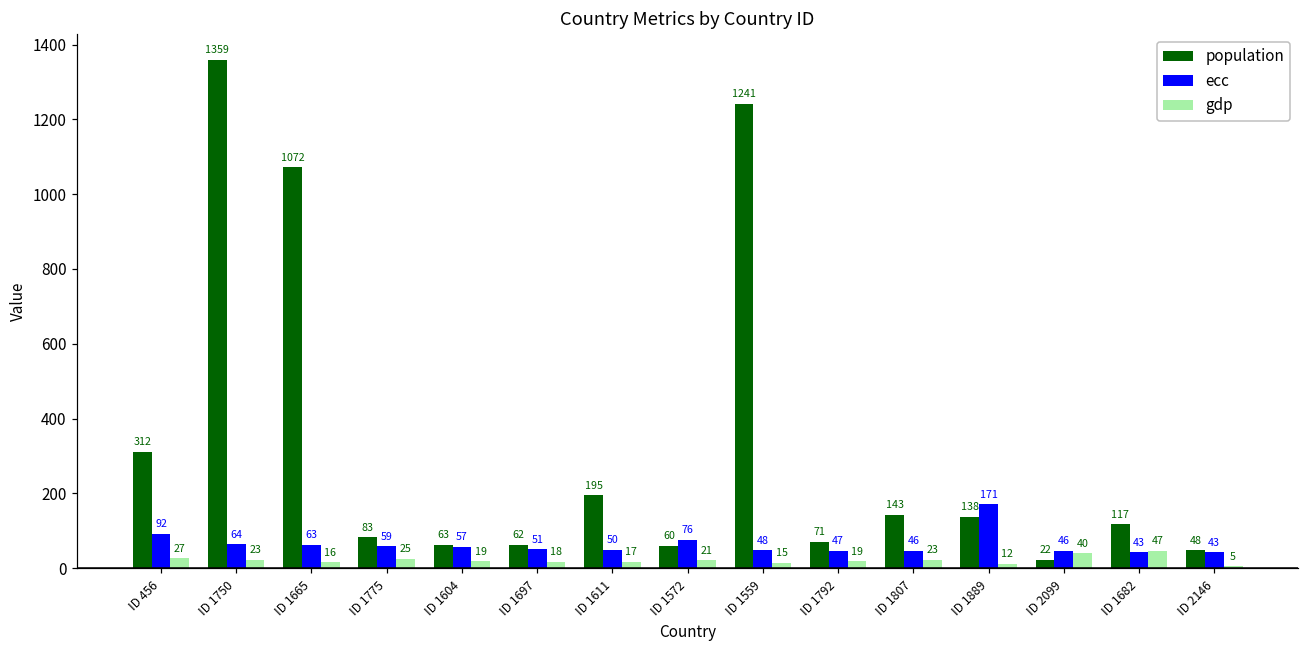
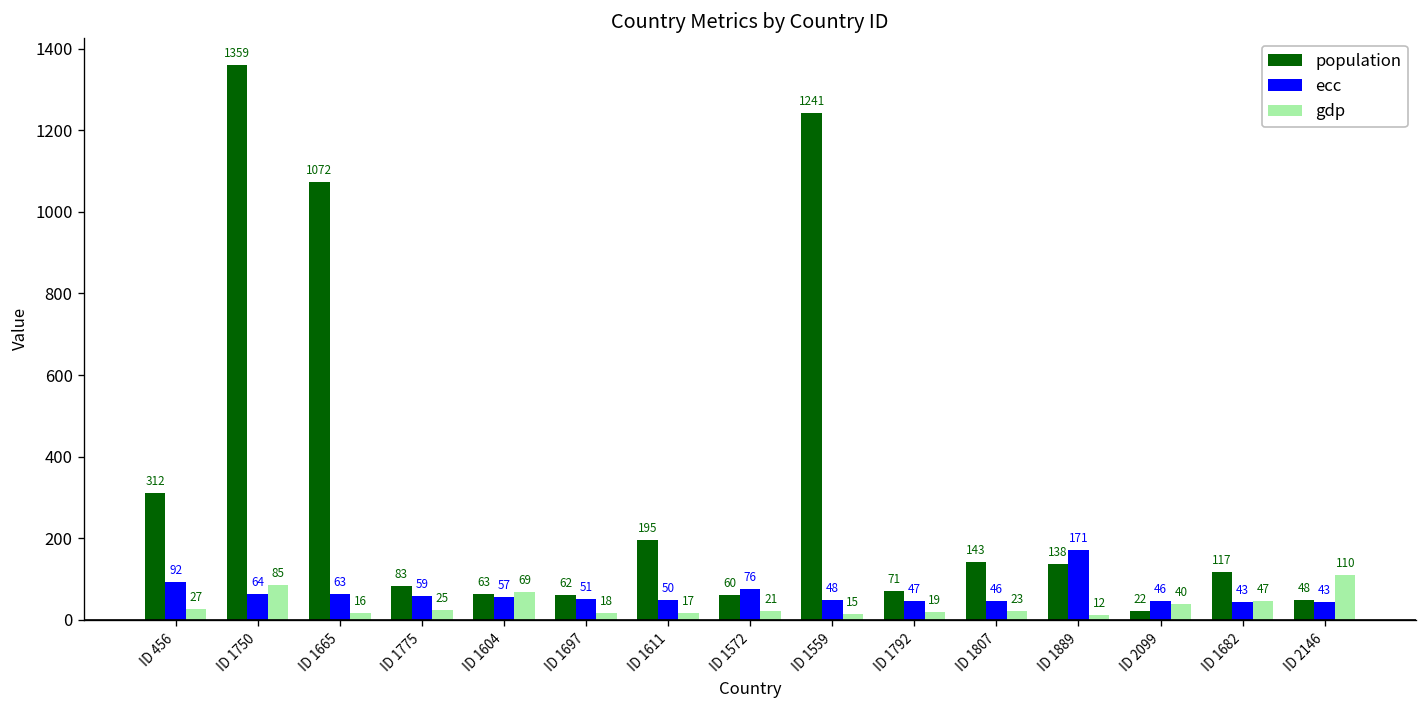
gdp, ID 1750: 23 -> 85
gdp, ID 1604: 19 -> 69
gdp, ID 2146: 5 -> 110
